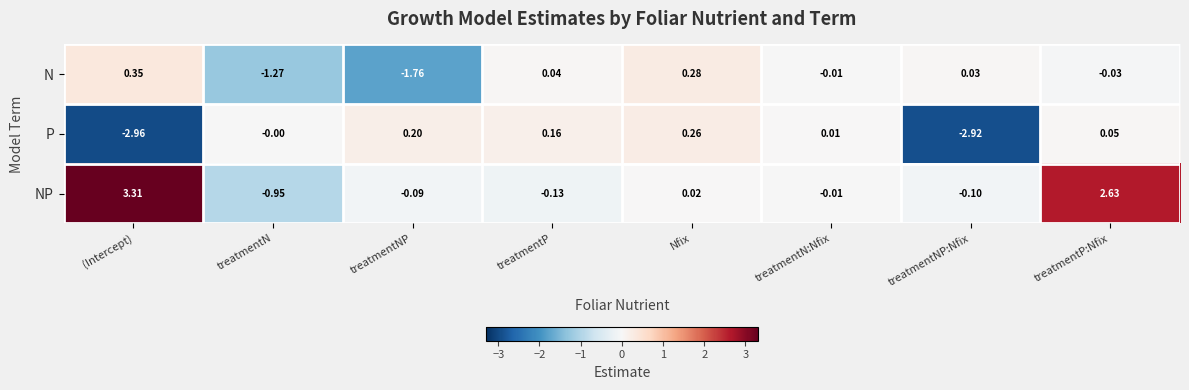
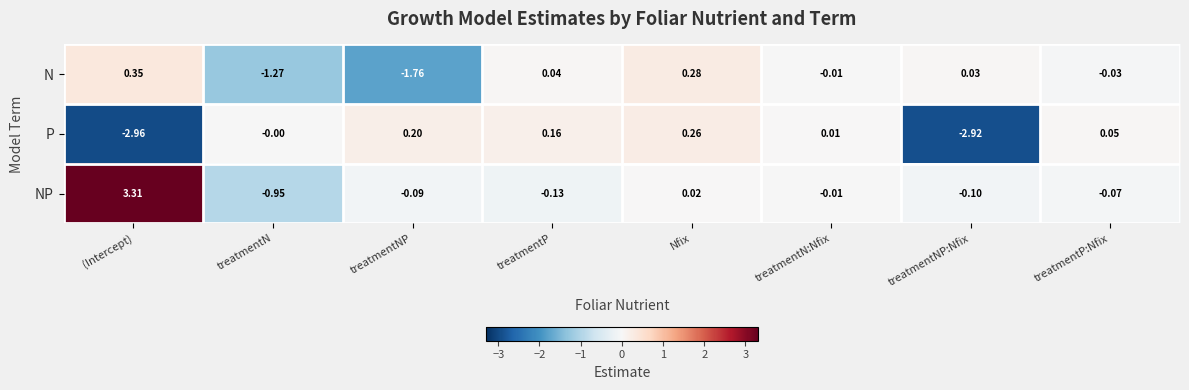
NP, treatmentP:Nfix: 2.63 -> -0.07
